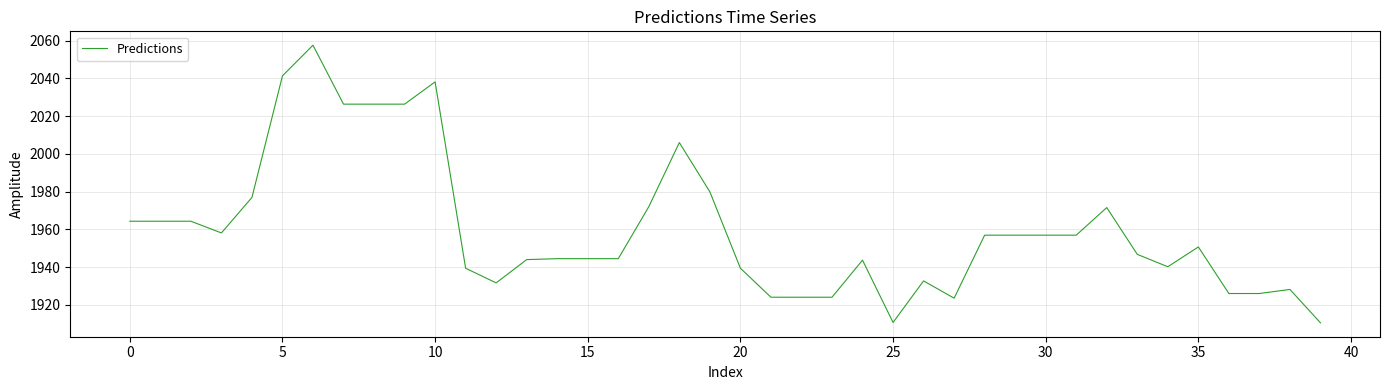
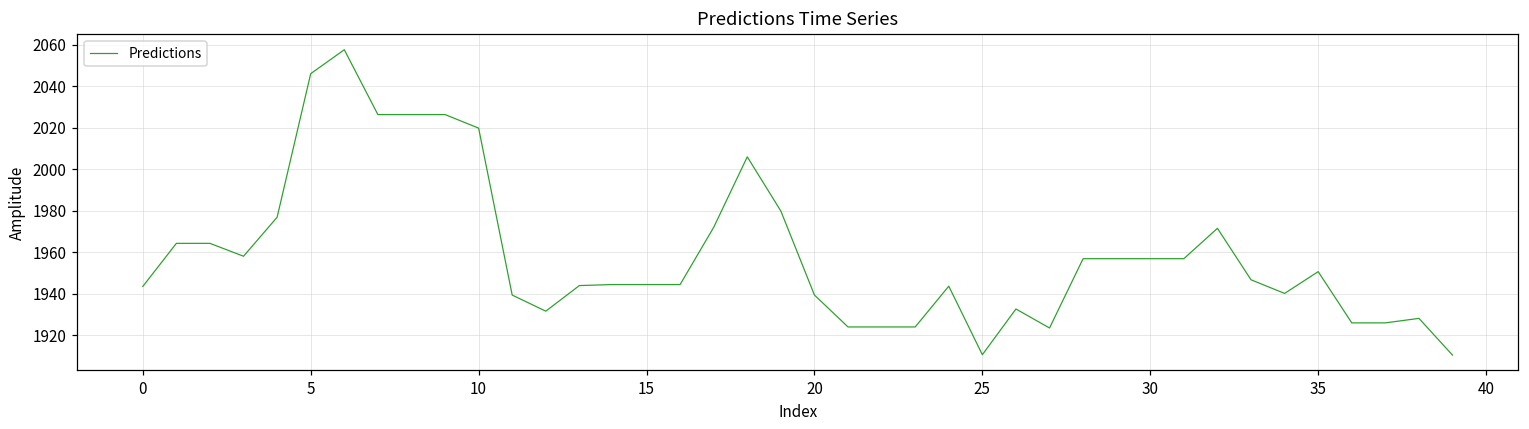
0: 1964 -> 1944
5: 2041 -> 2046
10: 2038 -> 2020
